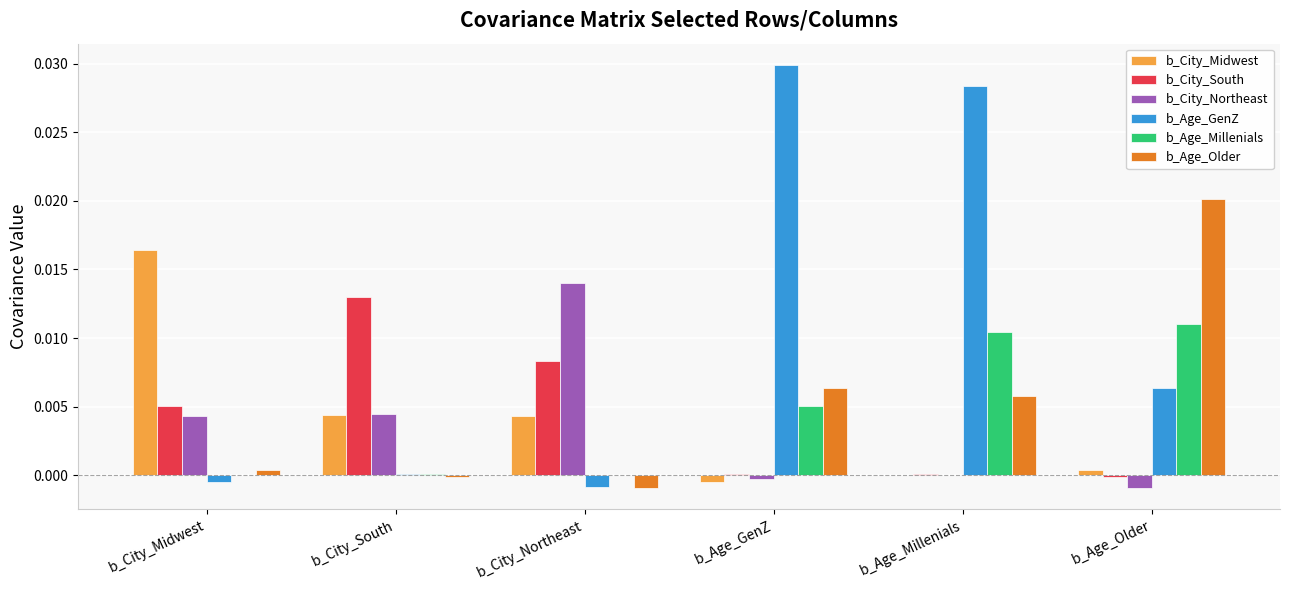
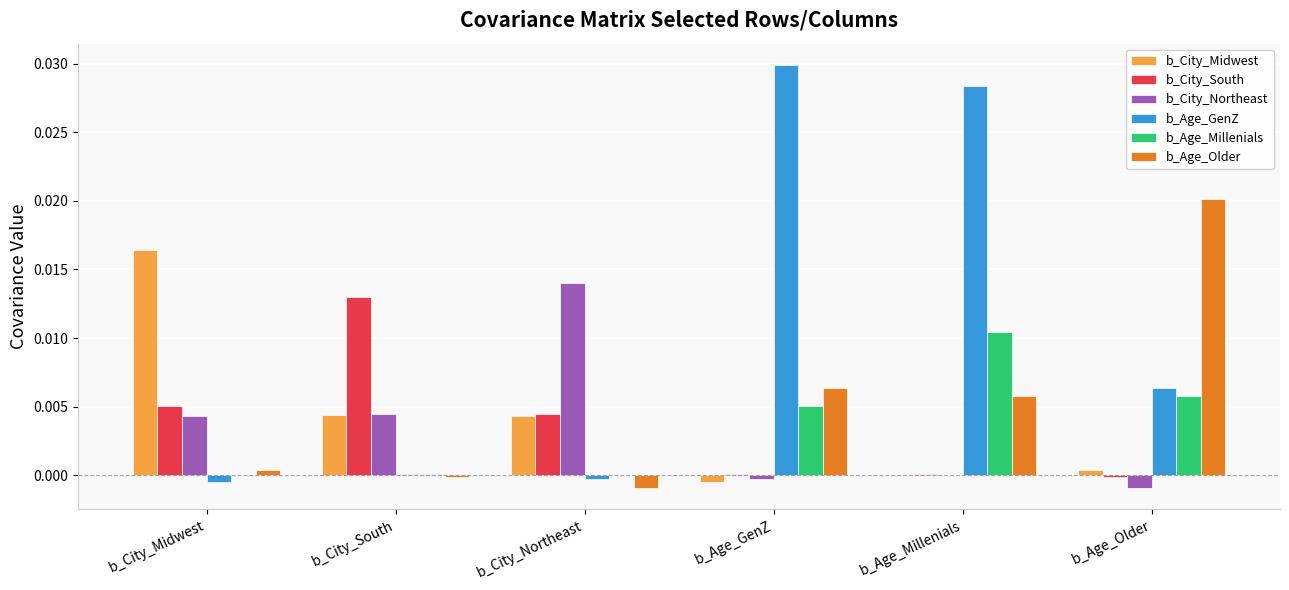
b_City_South, b_City_Northeast: 0.0083 -> 0.0045
b_Age_GenZ, b_City_Northeast: -0.0009 -> -0.0003
b_Age_Millenials, b_Age_Older: 0.0110 -> 0.0058
